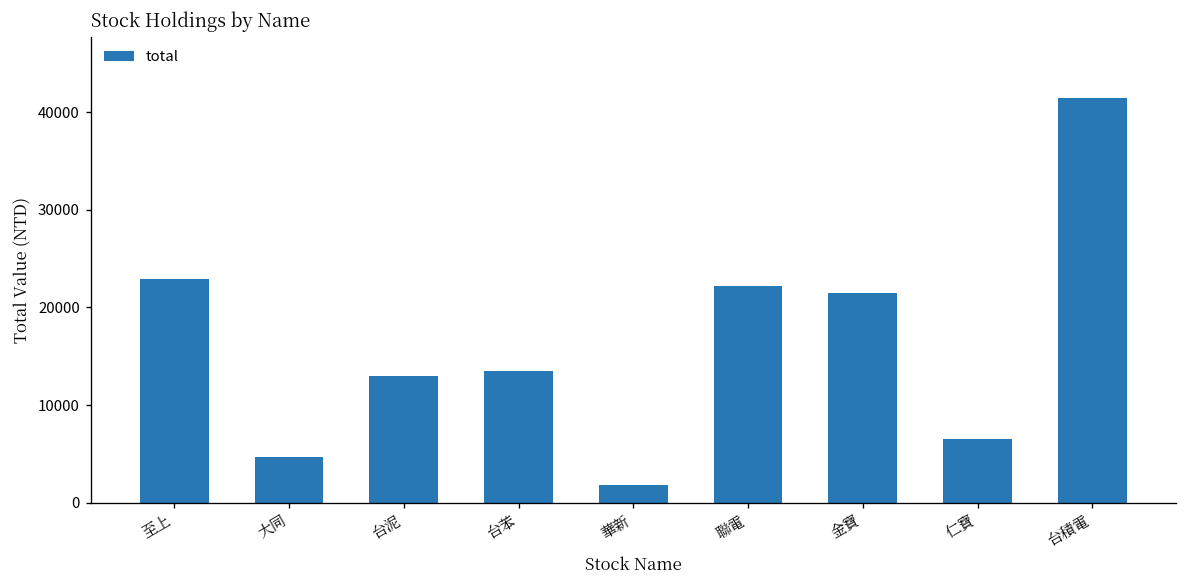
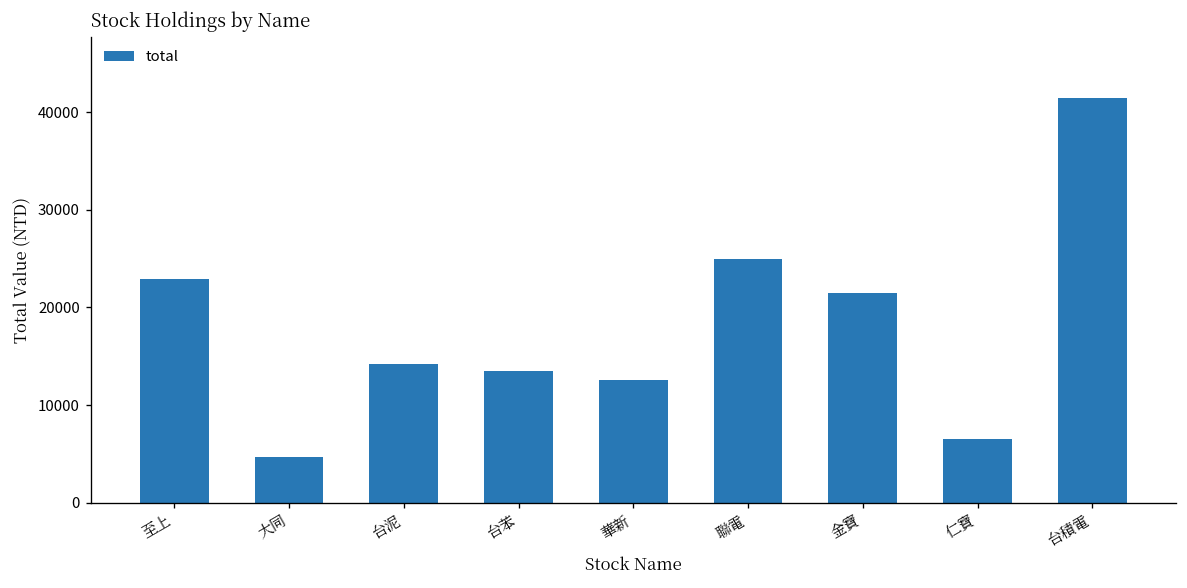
台泥: 13000 -> 14000
華新: 2000 -> 13000
聯電: 22000 -> 25000
